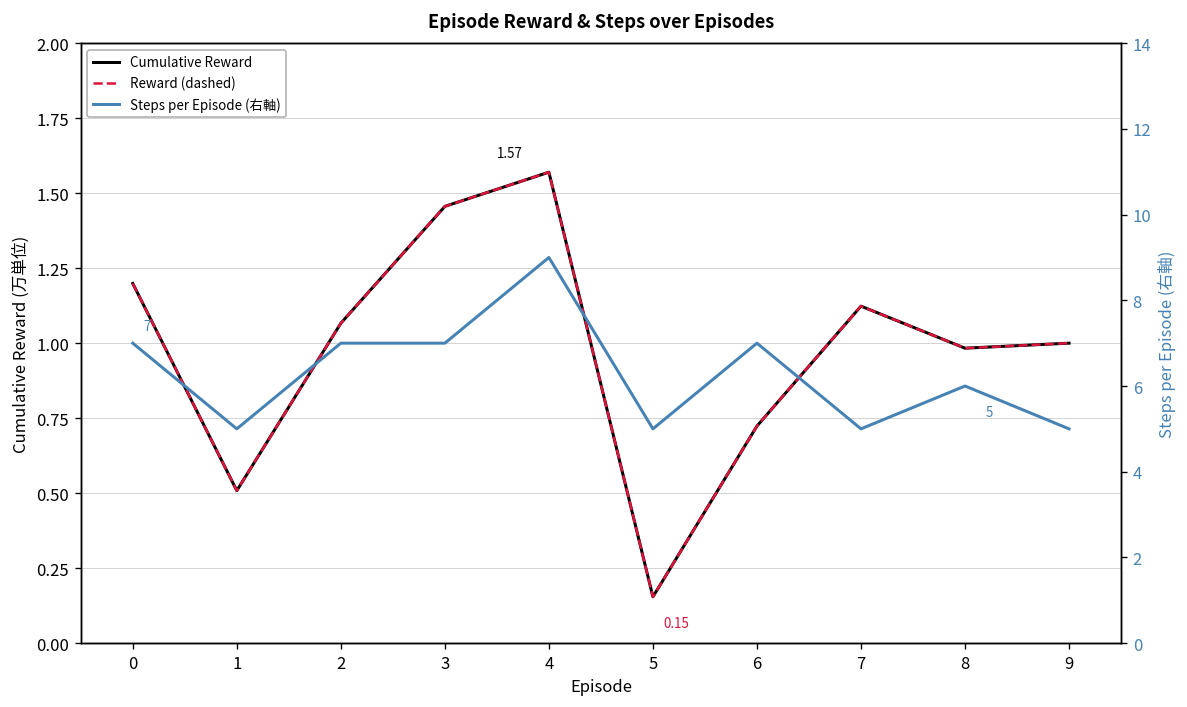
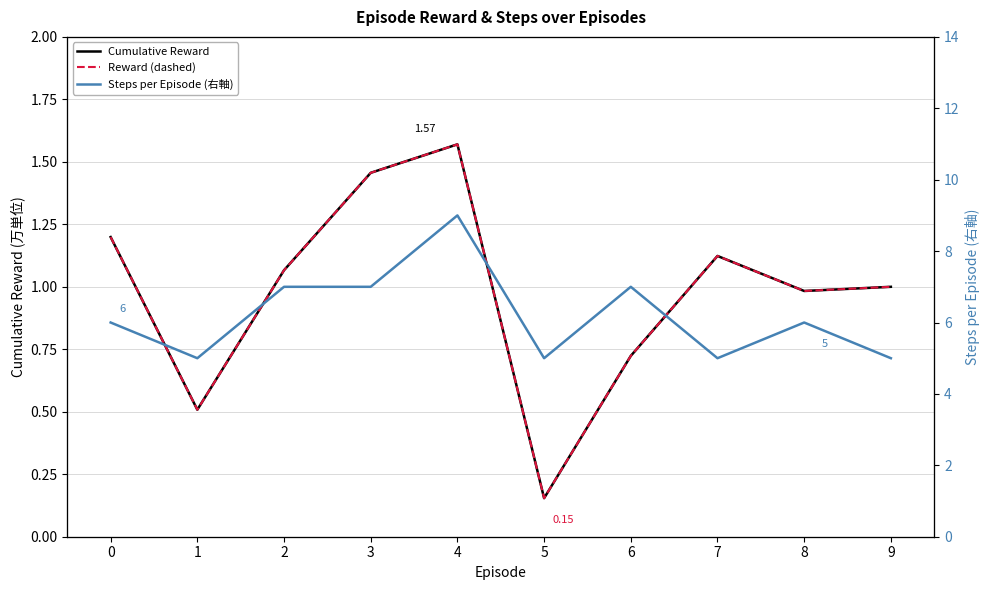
Steps per Episode (右軸), 0: 7 -> 6
